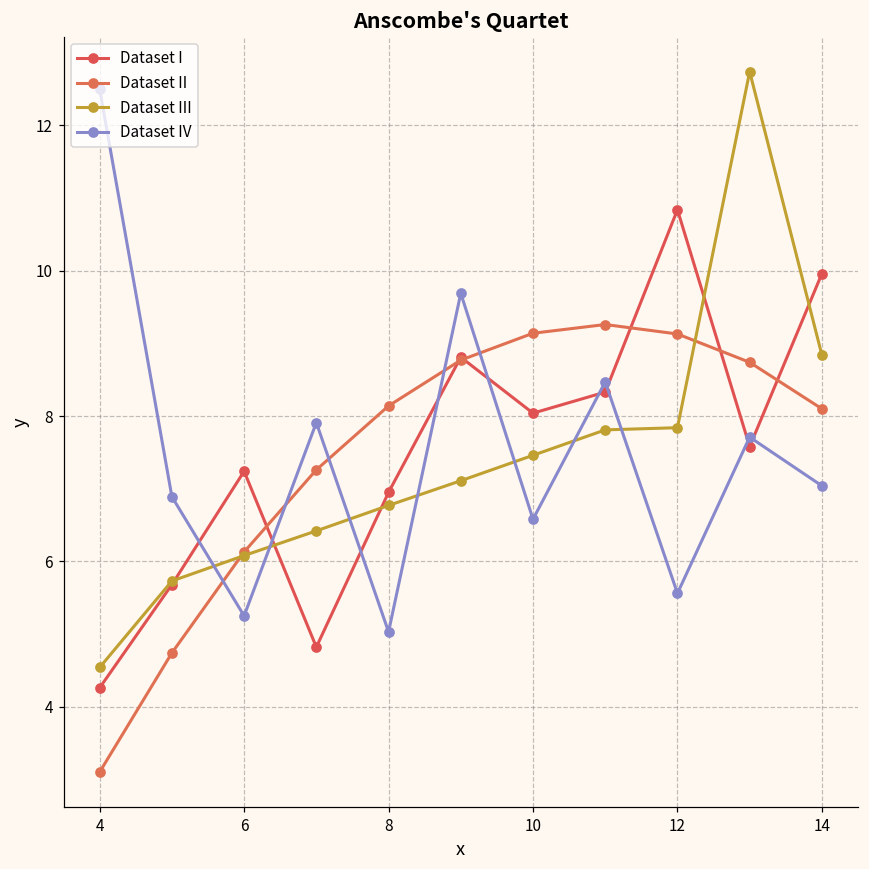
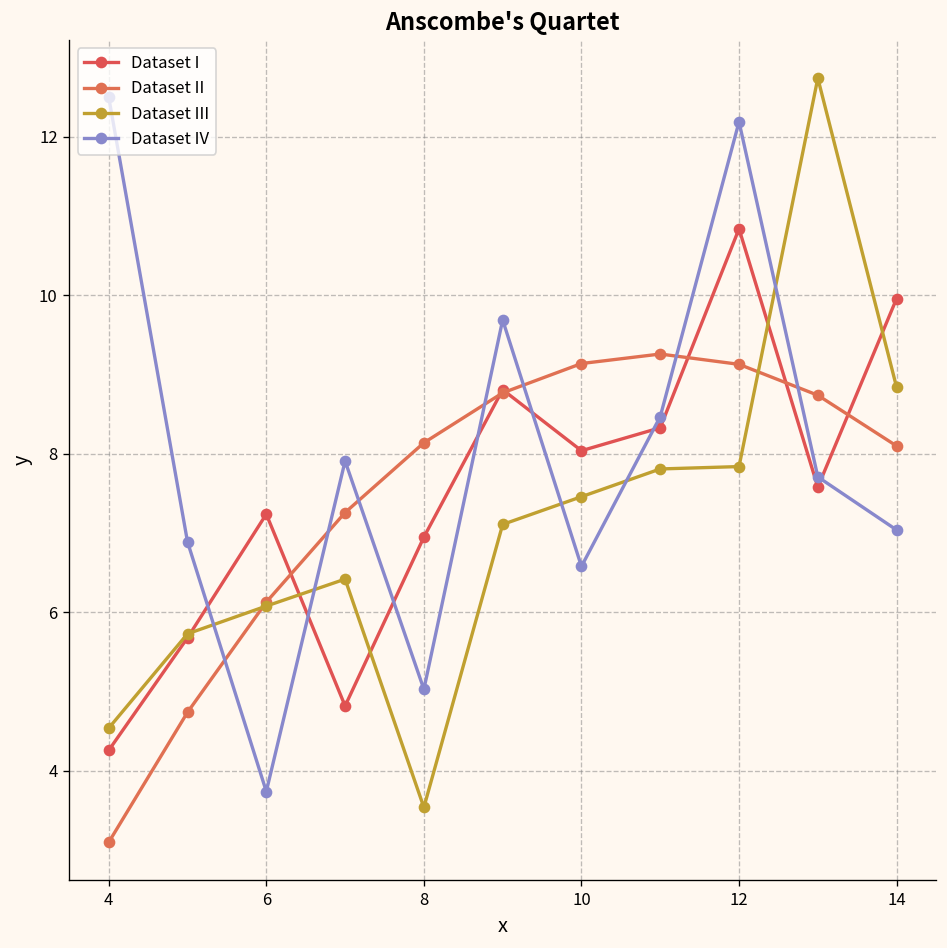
Dataset IV, 6: 5.3 -> 3.7
Dataset III, 8: 6.8 -> 3.5
Dataset IV, 12: 5.6 -> 12.2
